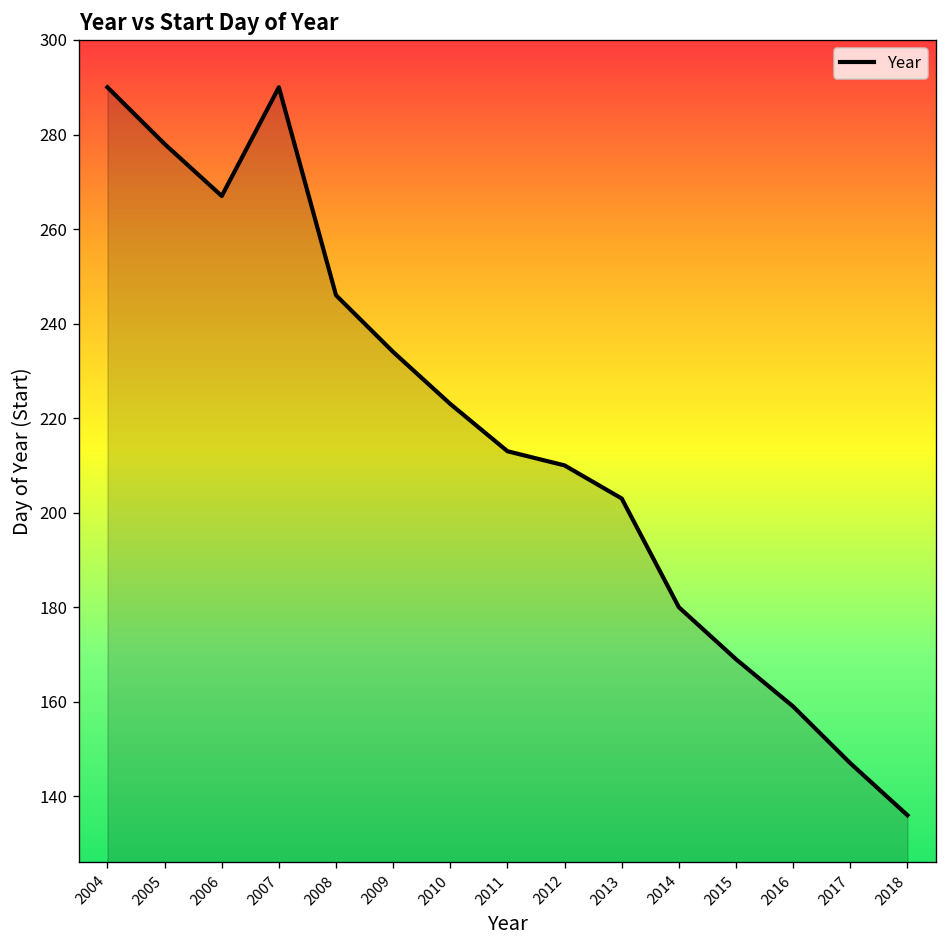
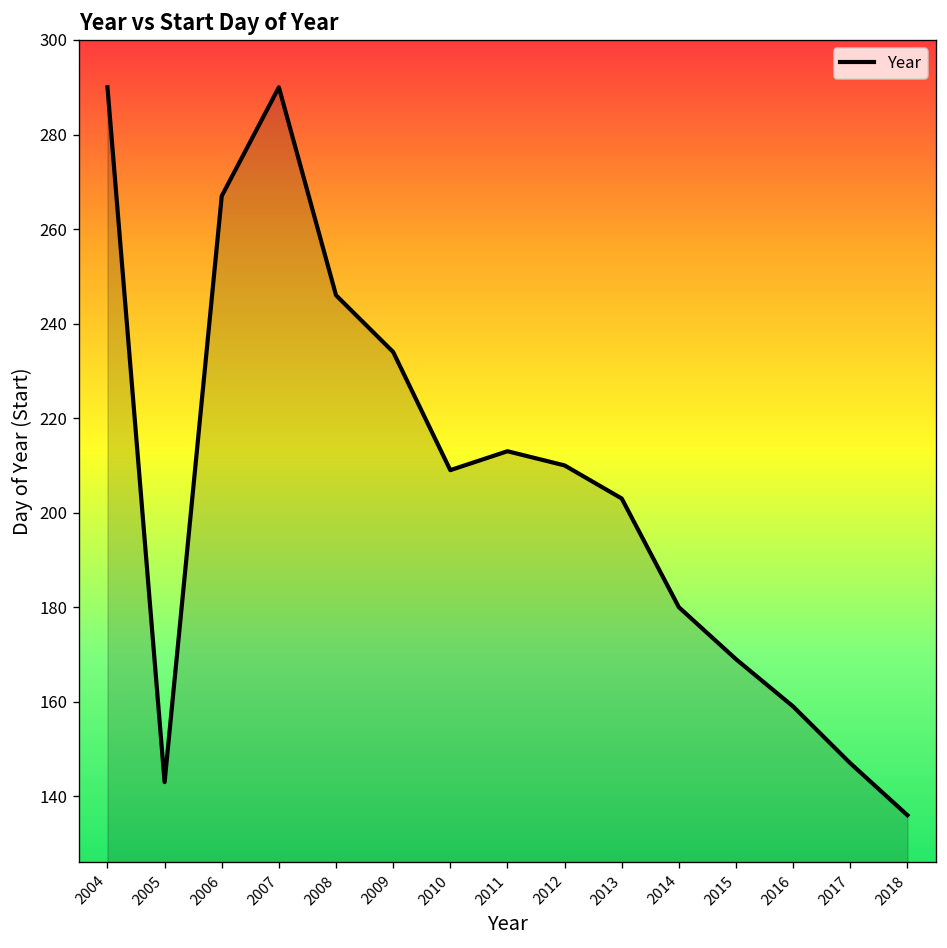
2005: 278 -> 143
2010: 223 -> 209
